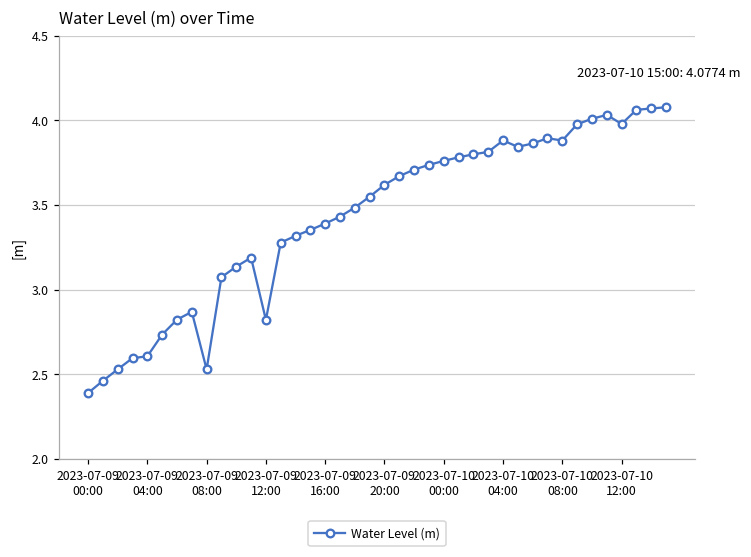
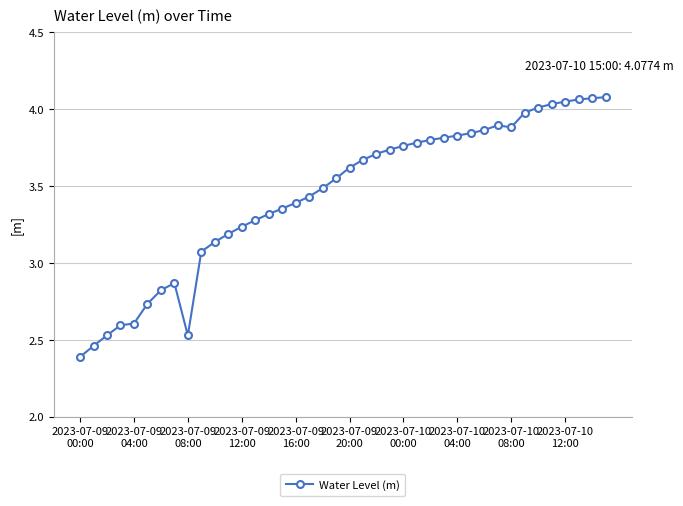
2023-07-09 12:00: 2.82 -> 3.24
2023-07-10 04:00: 3.88 -> 3.83
2023-07-10 12:00: 3.98 -> 4.05
